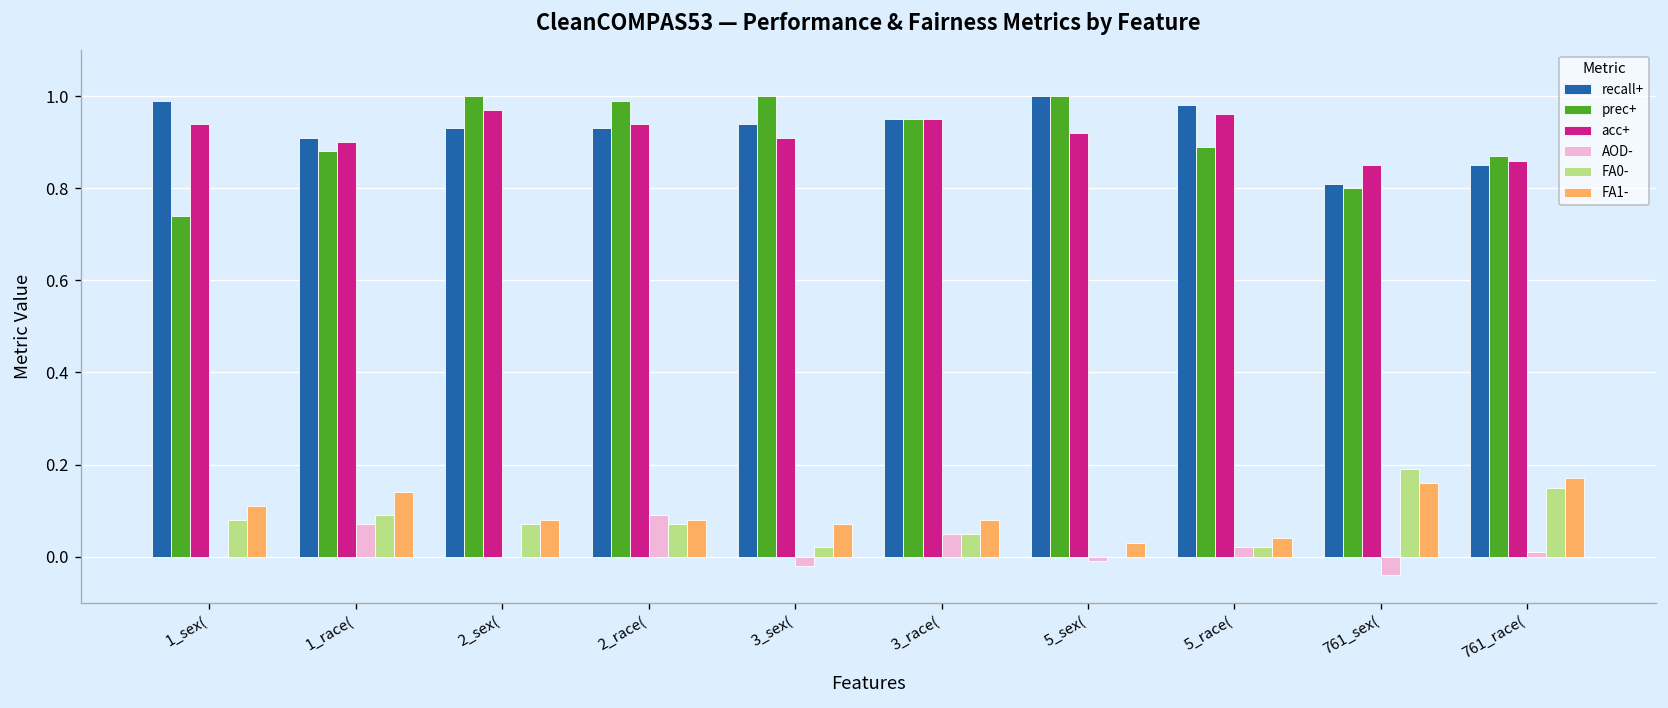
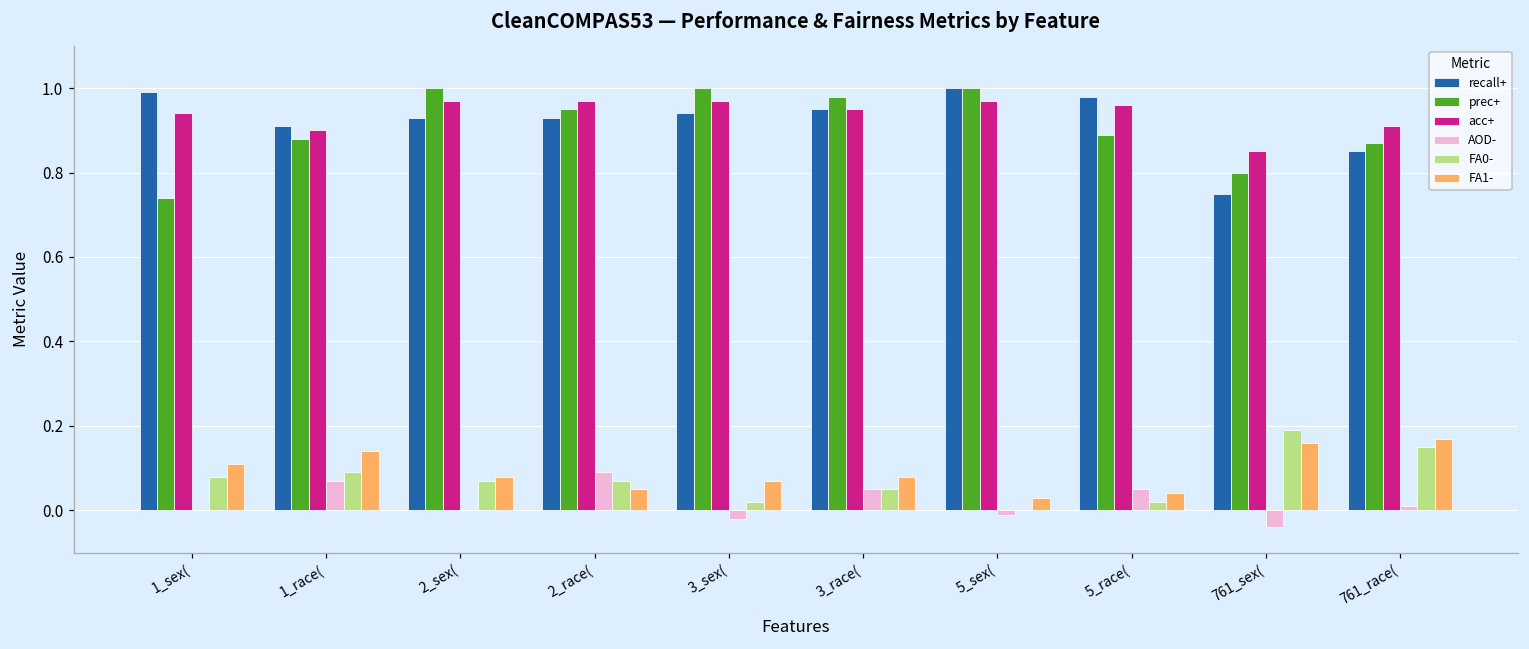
prec+, 2_race(: 0.99 -> 0.95
acc+, 2_race(: 0.94 -> 0.97
FA1-, 2_race(: 0.08 -> 0.05
acc+, 3_sex(: 0.91 -> 0.97
prec+, 3_race(: 0.95 -> 0.98
acc+, 5_sex(: 0.92 -> 0.97
AOD-, 5_race(: 0.02 -> 0.05
recall+, 761_sex(: 0.81 -> 0.75
acc+, 761_race(: 0.86 -> 0.91
